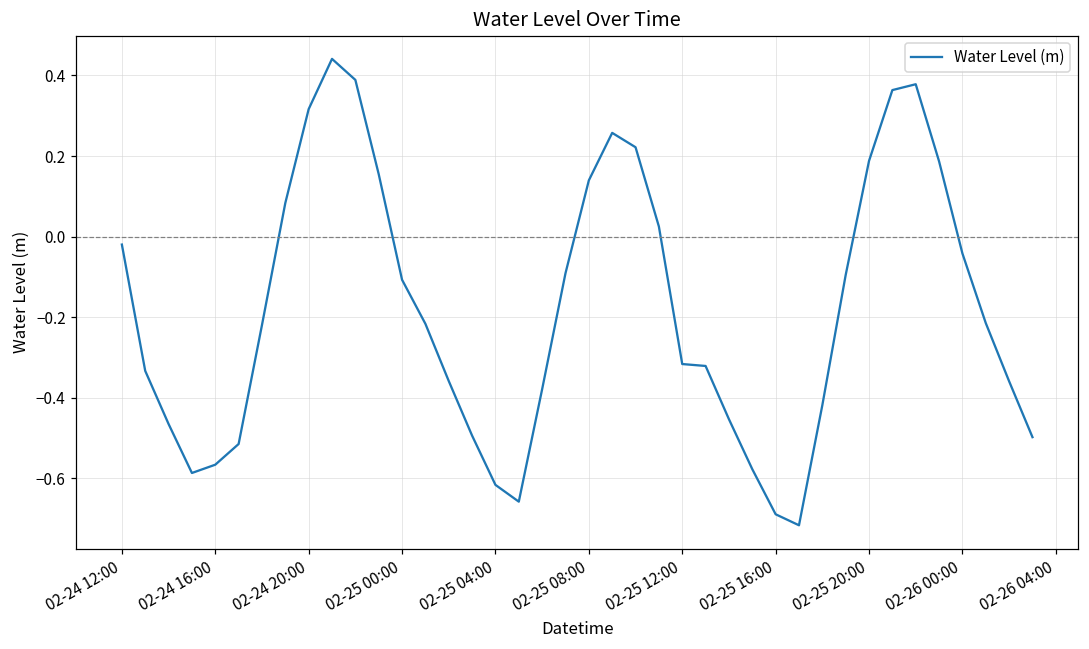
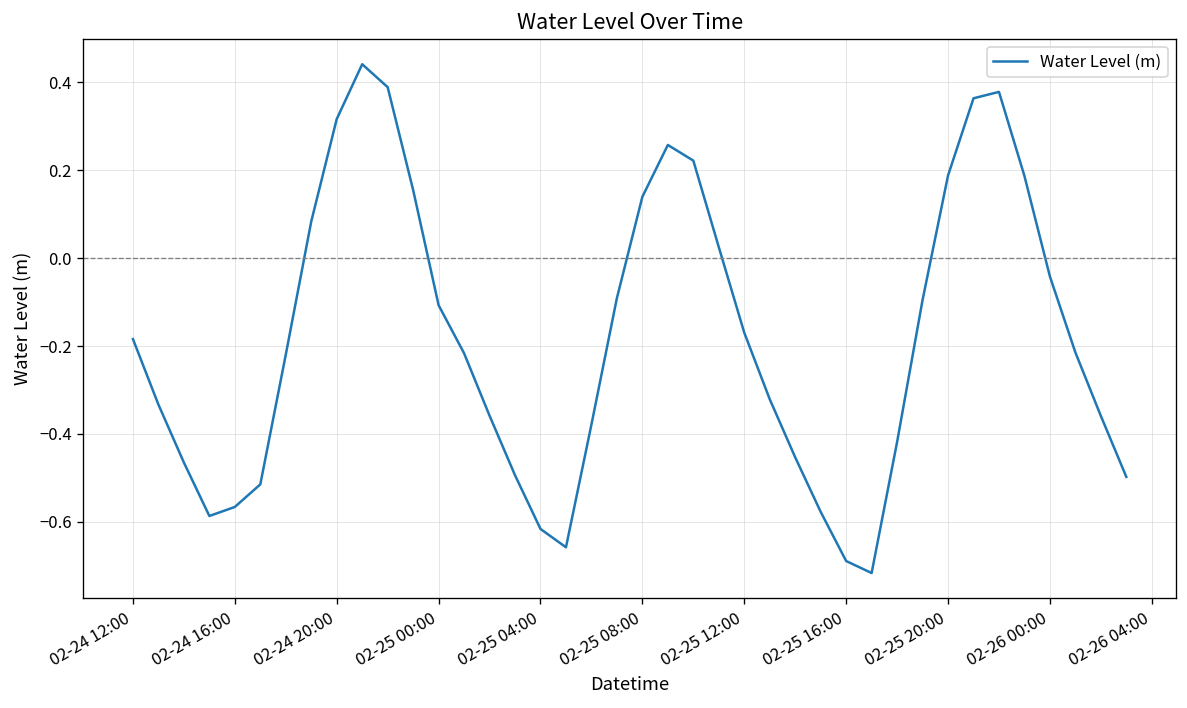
02-24 12:00: -0.02 -> -0.18
02-25 12:00: -0.32 -> -0.17
